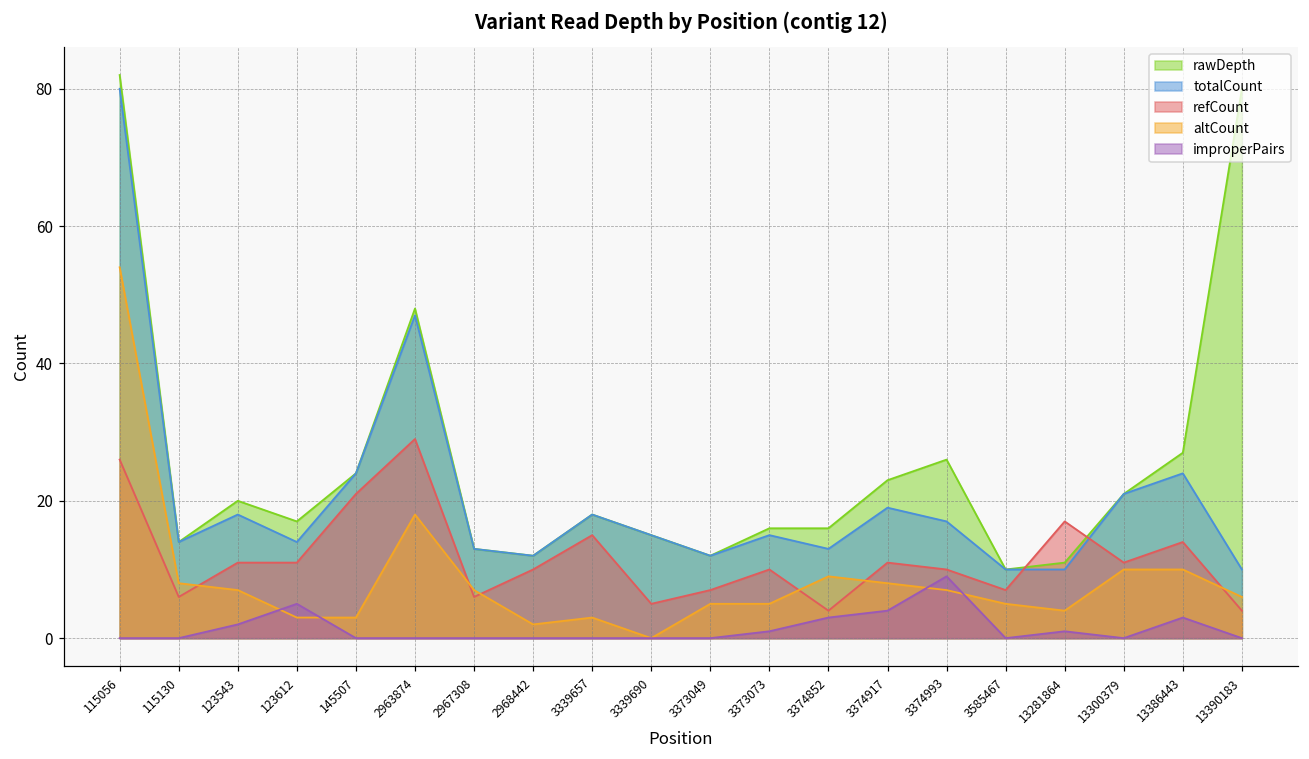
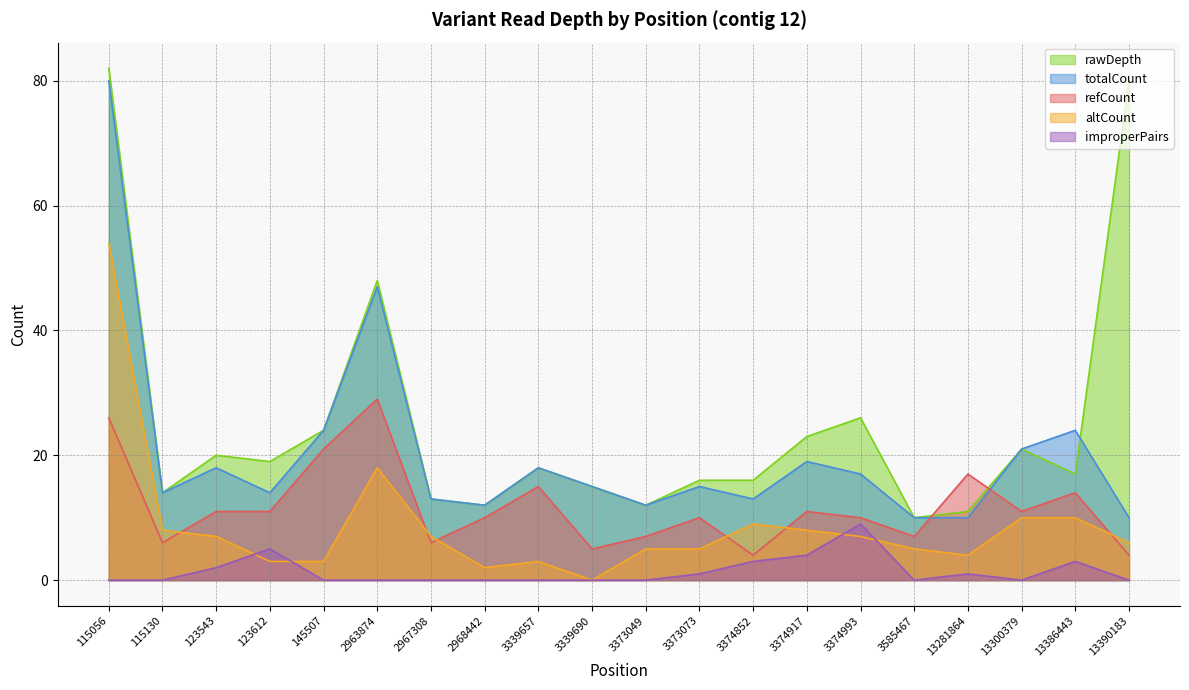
rawDepth, 123612: 17 -> 19
rawDepth, 13386443: 27 -> 17
